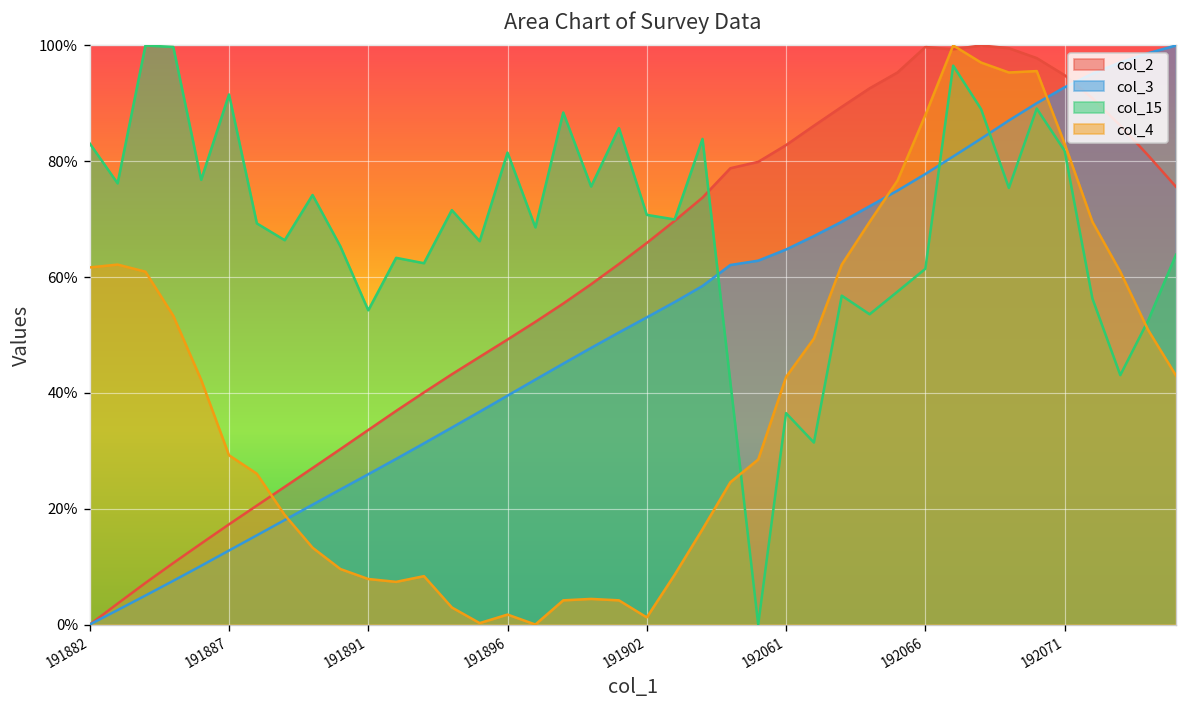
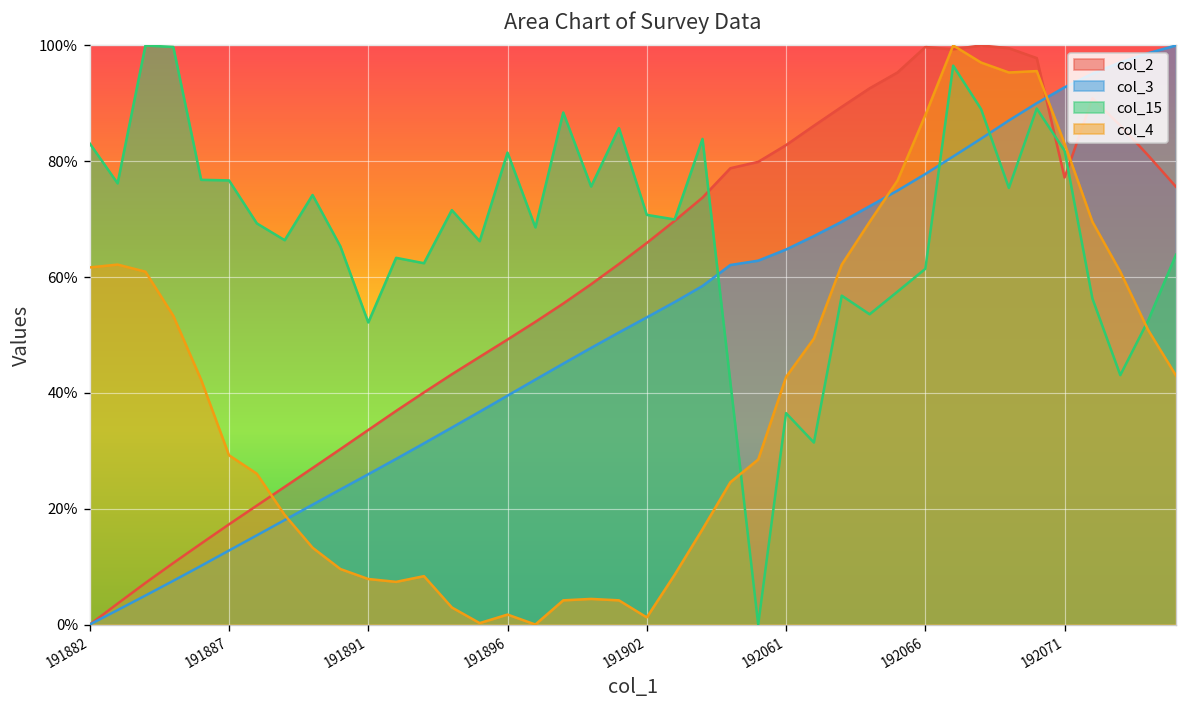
col_15, 191887: 92% -> 77%
col_15, 191891: 54% -> 52%
col_2, 192071: 95% -> 77%
